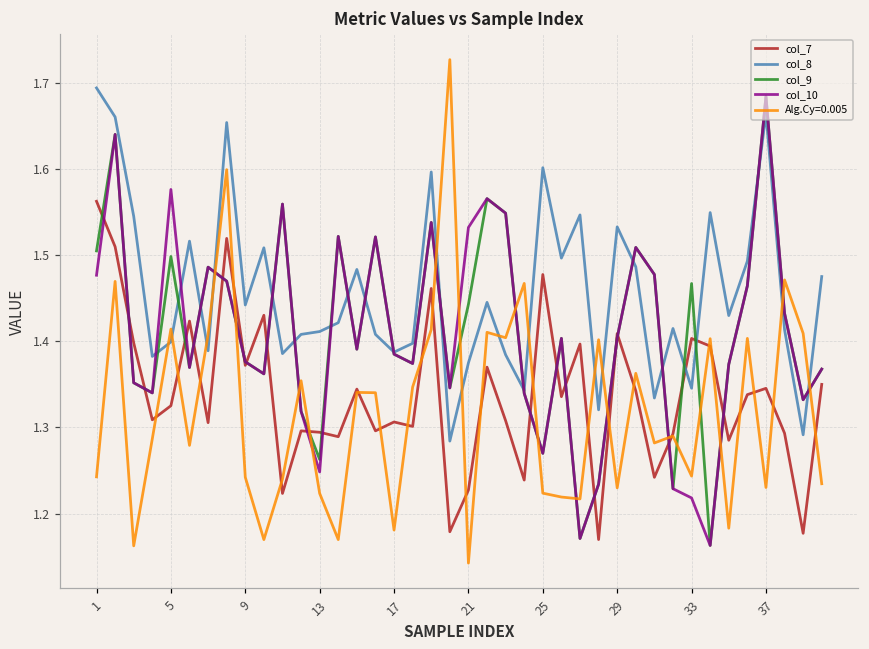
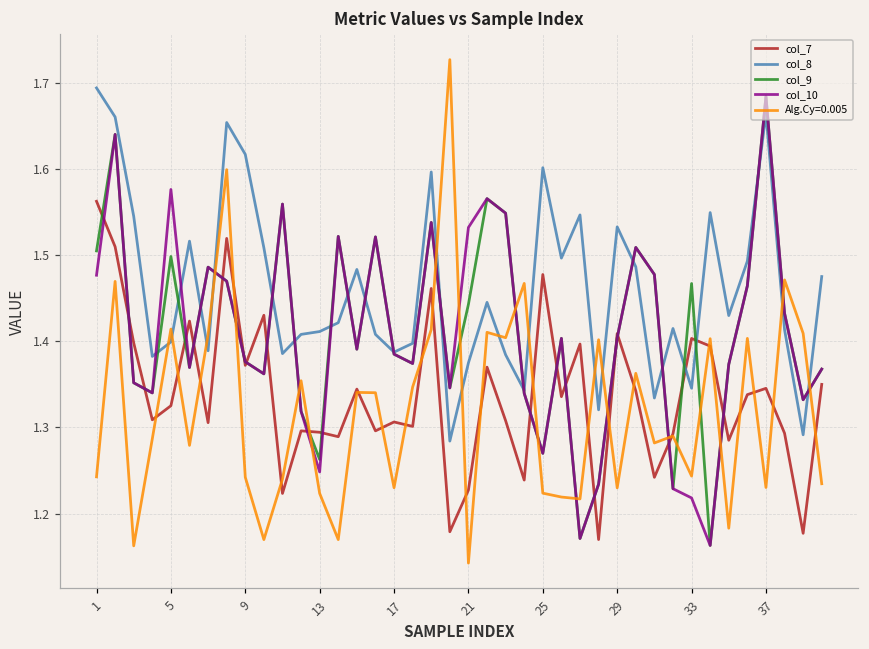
col_8, 9: 1.44 -> 1.62
Alg.Cy=0.005, 17: 1.18 -> 1.23
